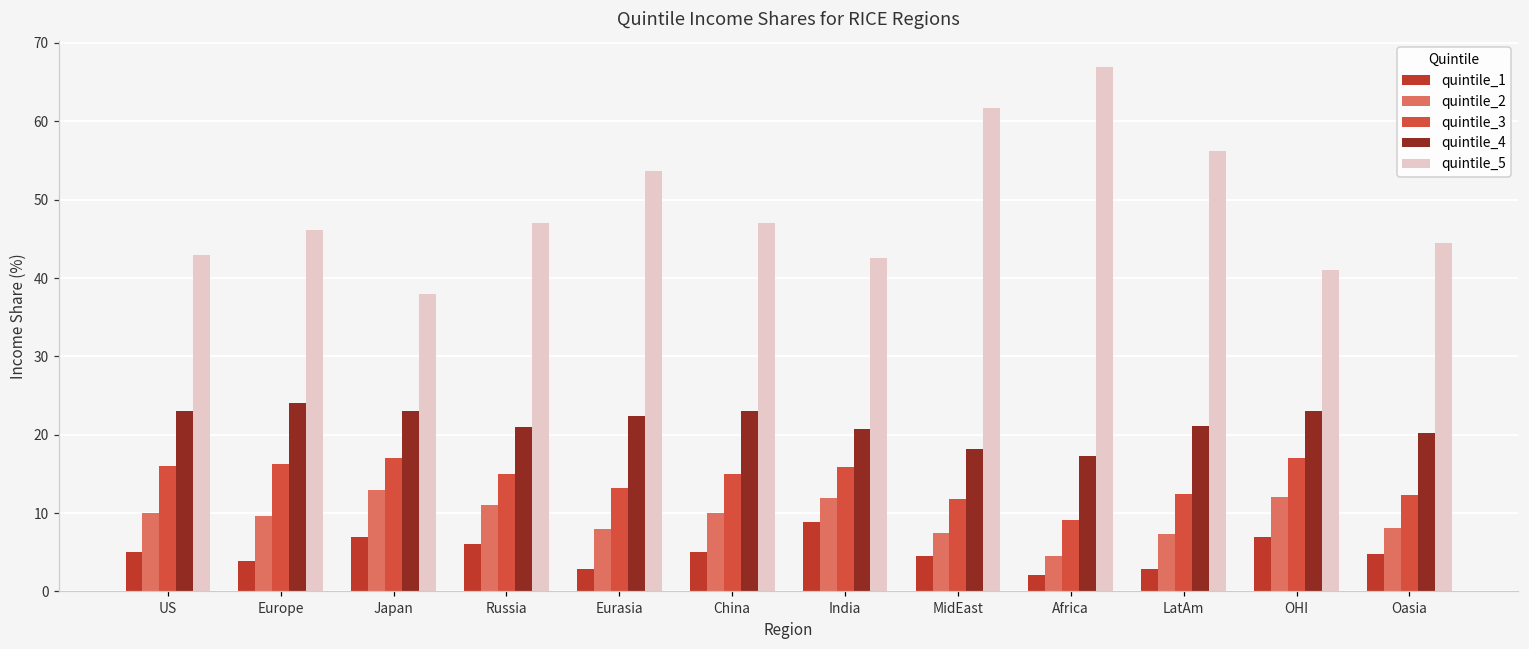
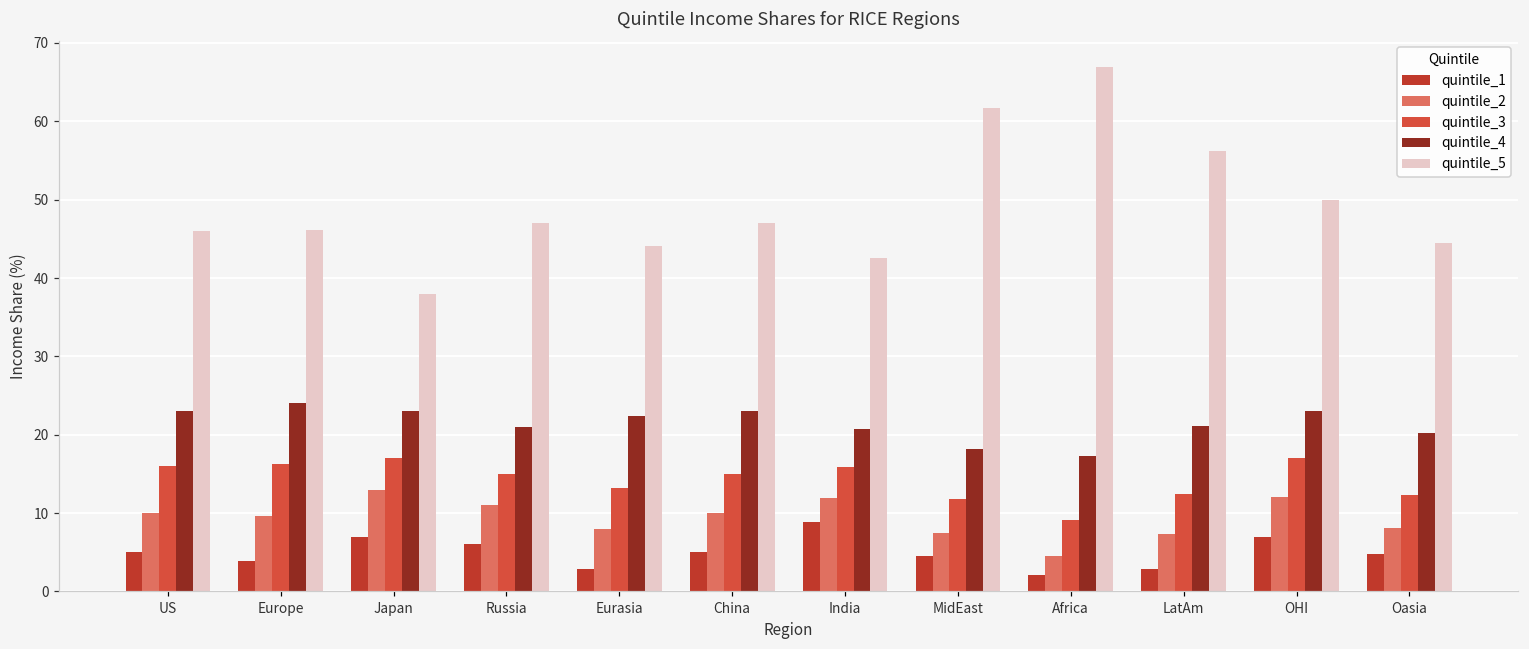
quintile_5, US: 43 -> 46
quintile_5, Eurasia: 54 -> 44
quintile_5, OHI: 41 -> 50
